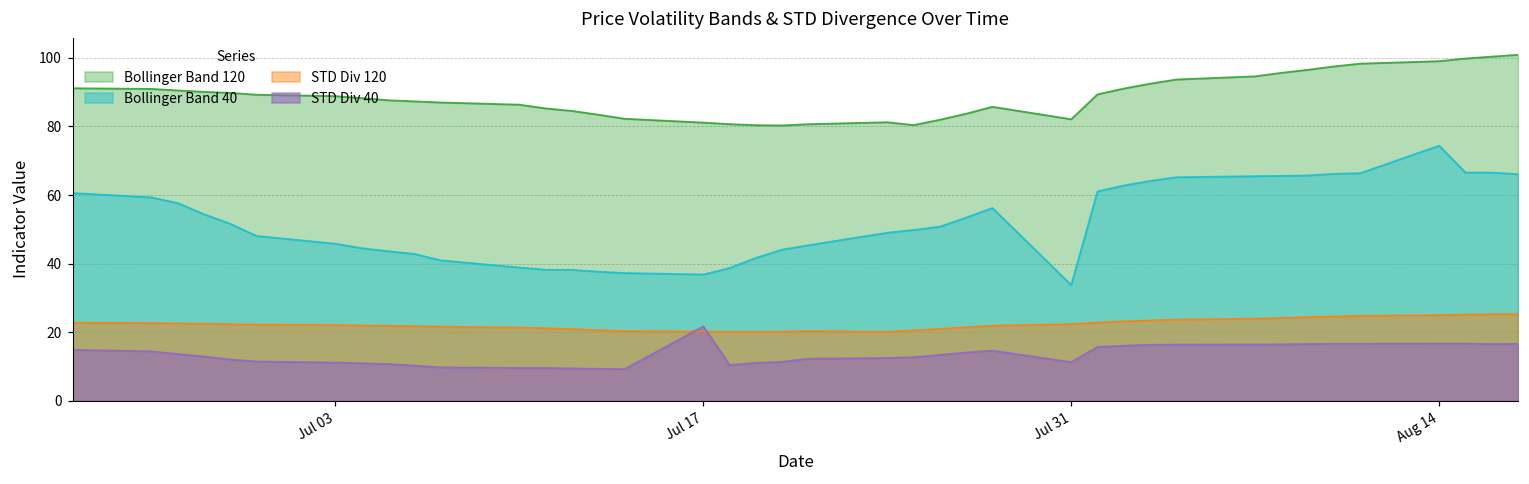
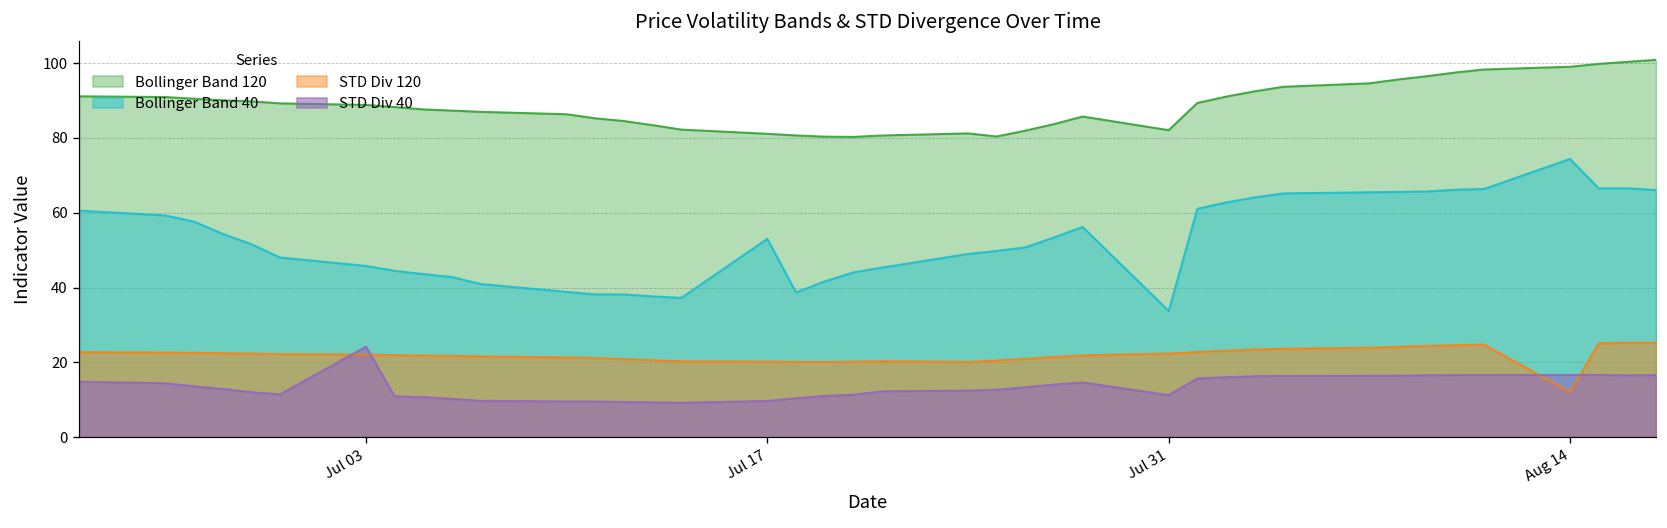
STD Div 40, Jul 03: 11 -> 24
Bollinger Band 40, Jul 17: 37 -> 53
STD Div 40, Jul 17: 22 -> 10
STD Div 120, Aug 14: 25 -> 12
